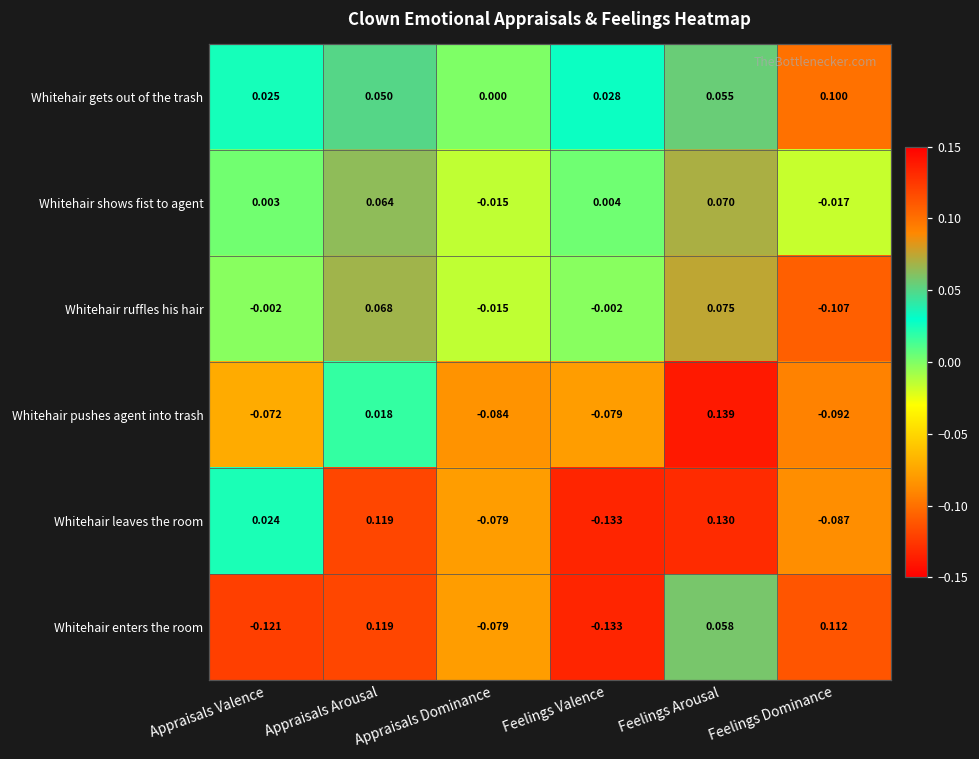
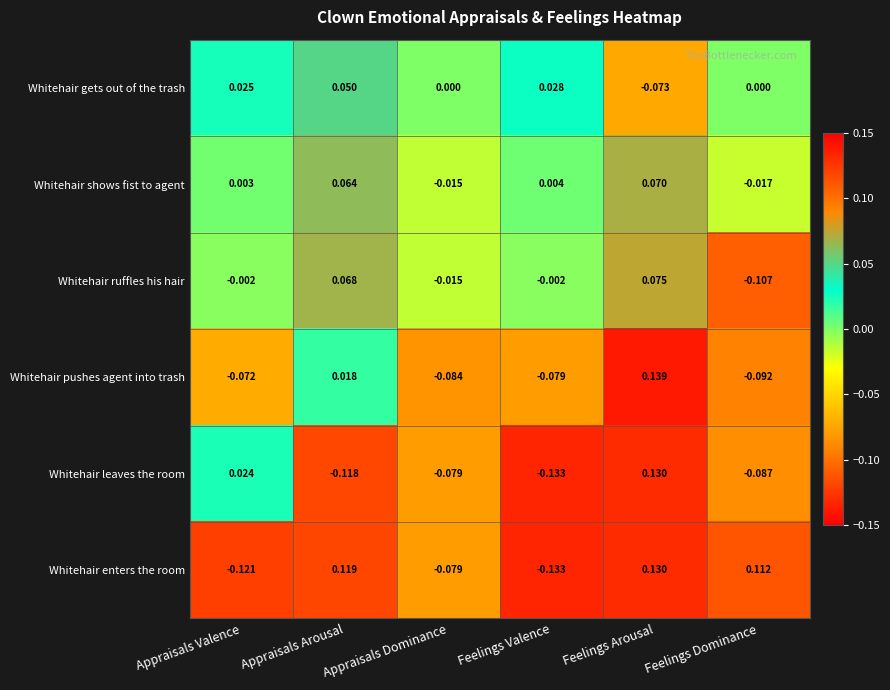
Whitehair gets out of the trash, Feelings Arousal: 0.055 -> -0.073
Whitehair gets out of the trash, Feelings Dominance: 0.100 -> 0.000
Whitehair leaves the room, Appraisals Arousal: 0.119 -> -0.118
Whitehair enters the room, Feelings Arousal: 0.058 -> 0.130
